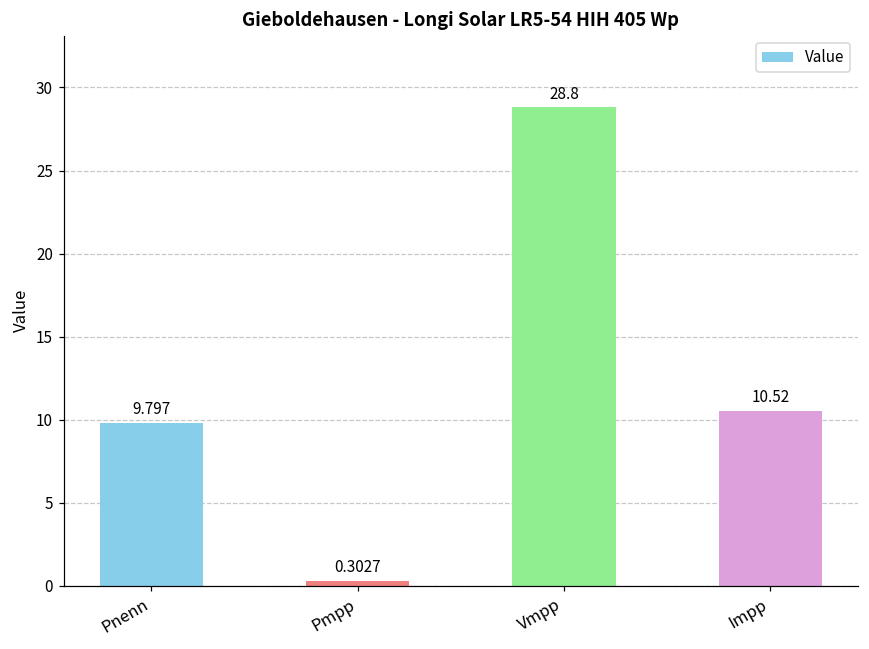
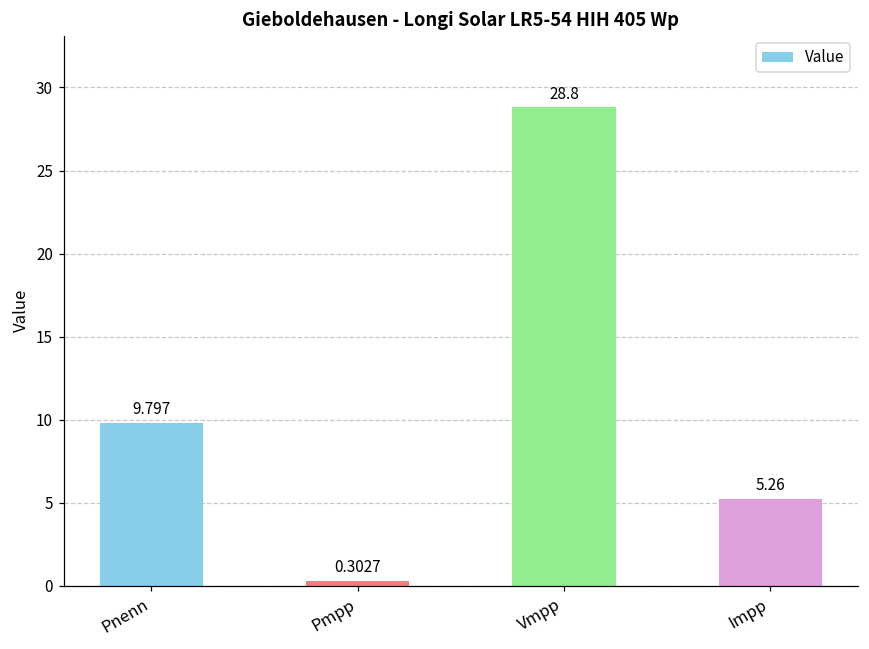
Impp: 10.52 -> 5.26
